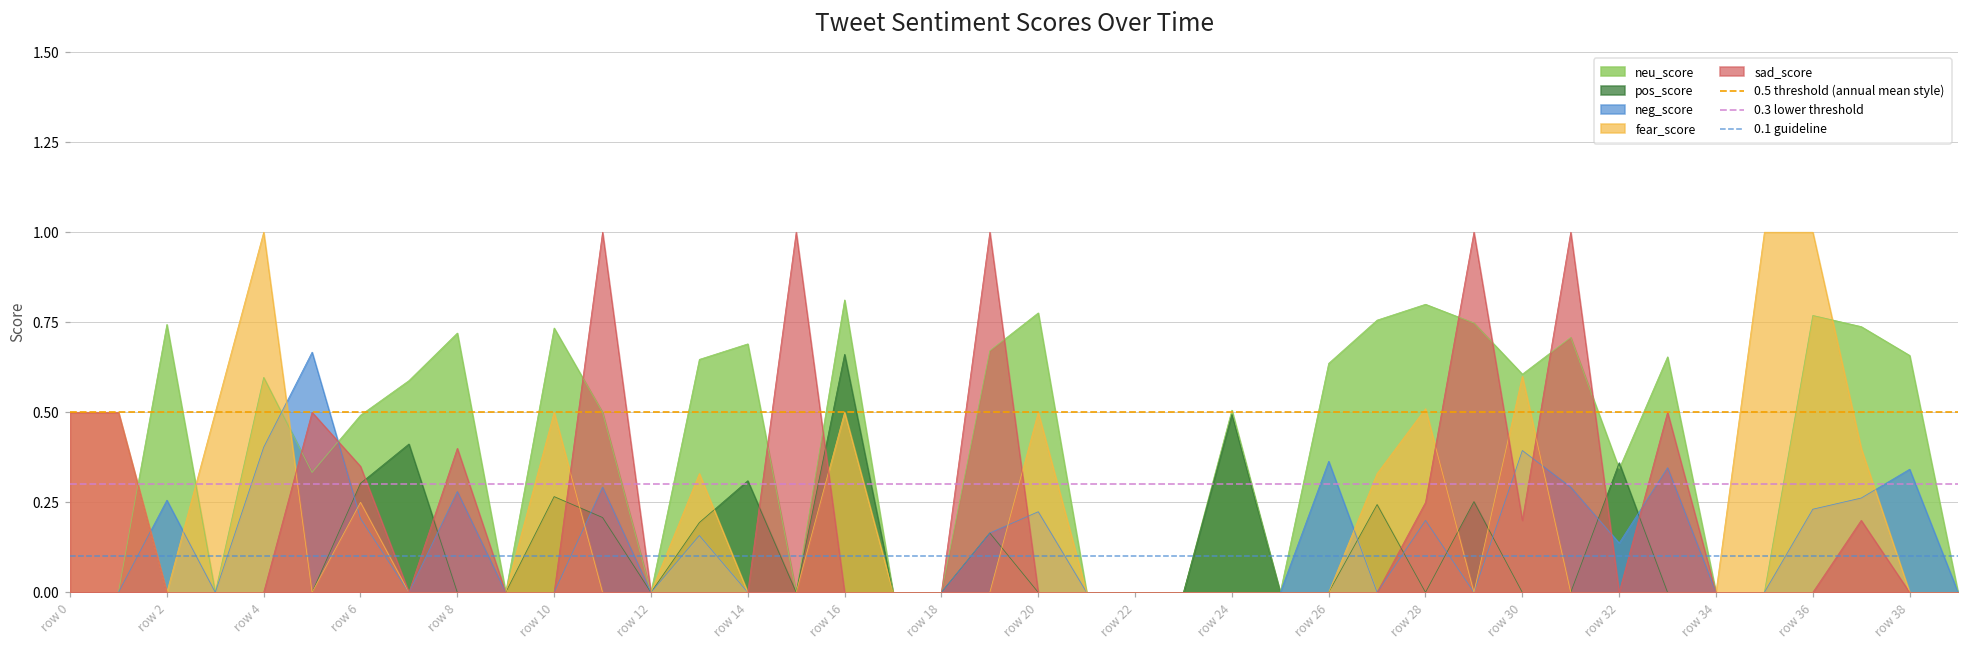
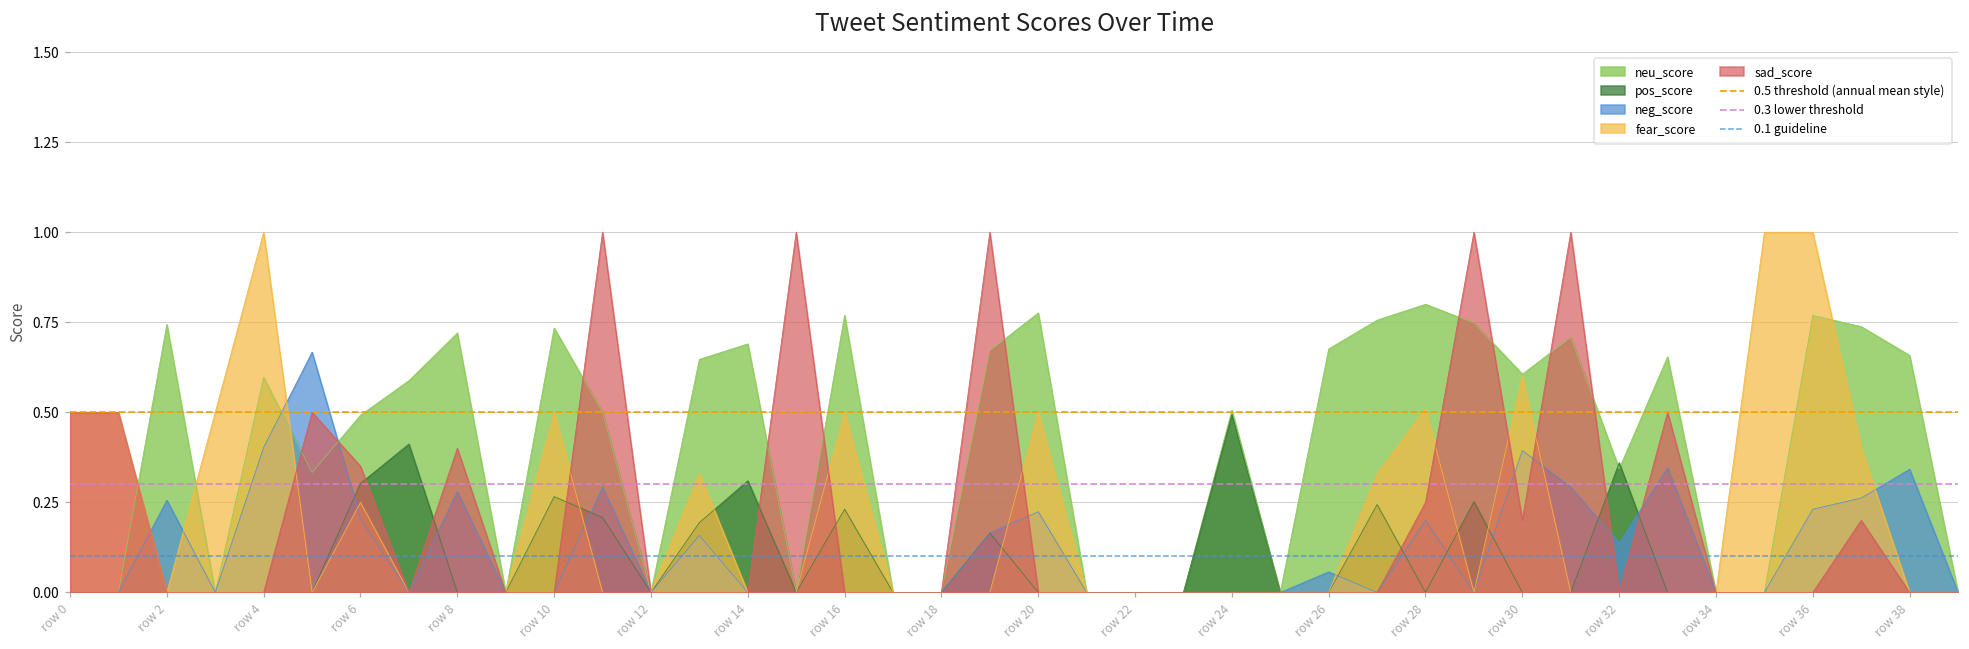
neu_score, row 16: 0.81 -> 0.77
pos_score, row 16: 0.66 -> 0.23
neu_score, row 26: 0.64 -> 0.68
neg_score, row 26: 0.36 -> 0.06
